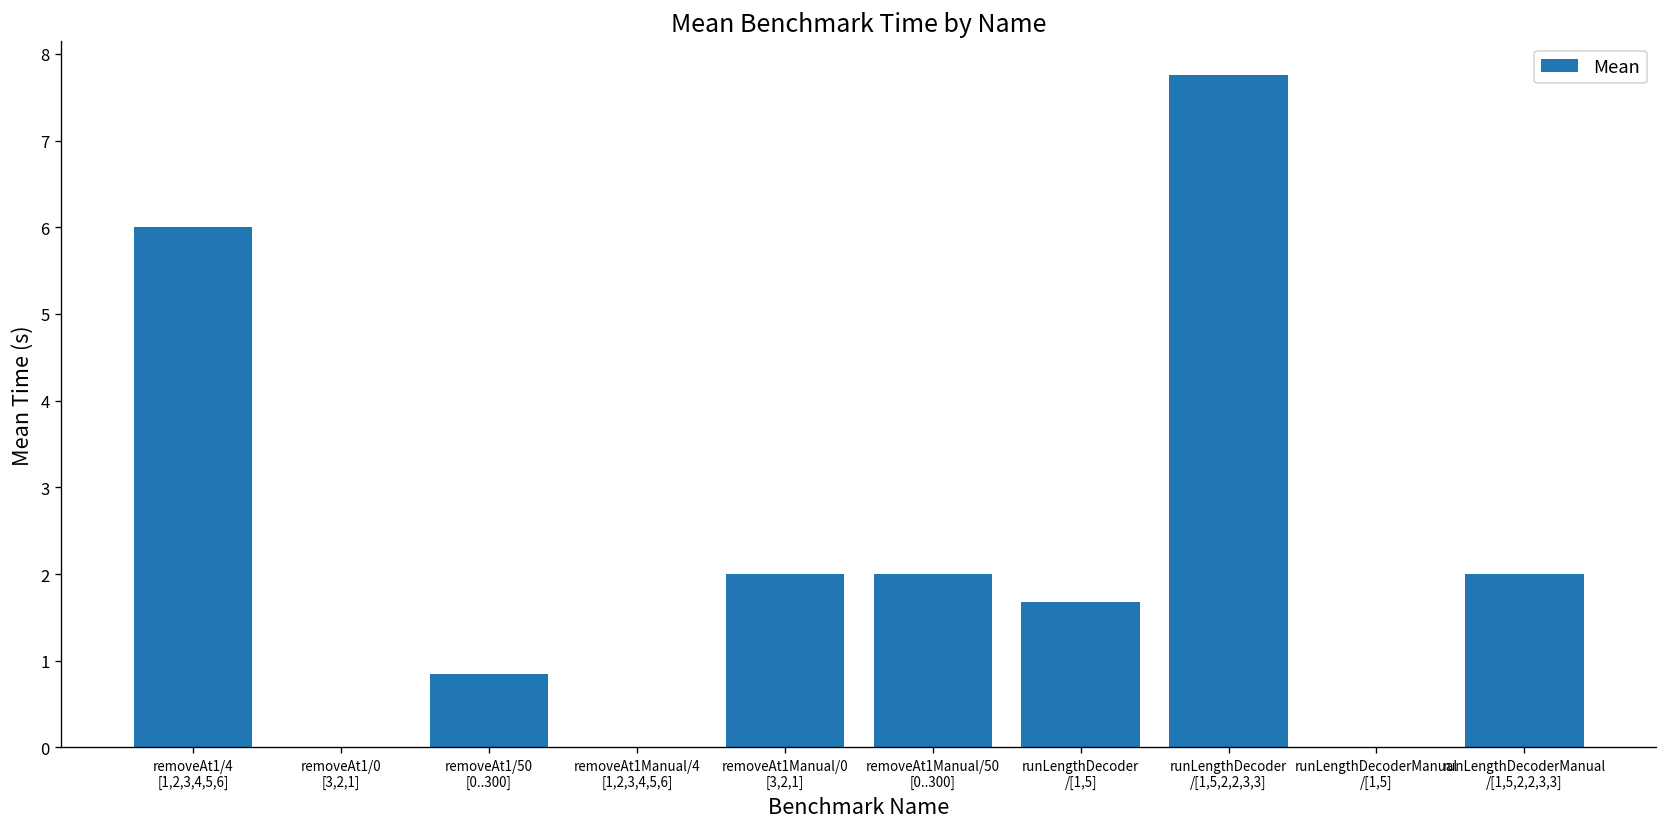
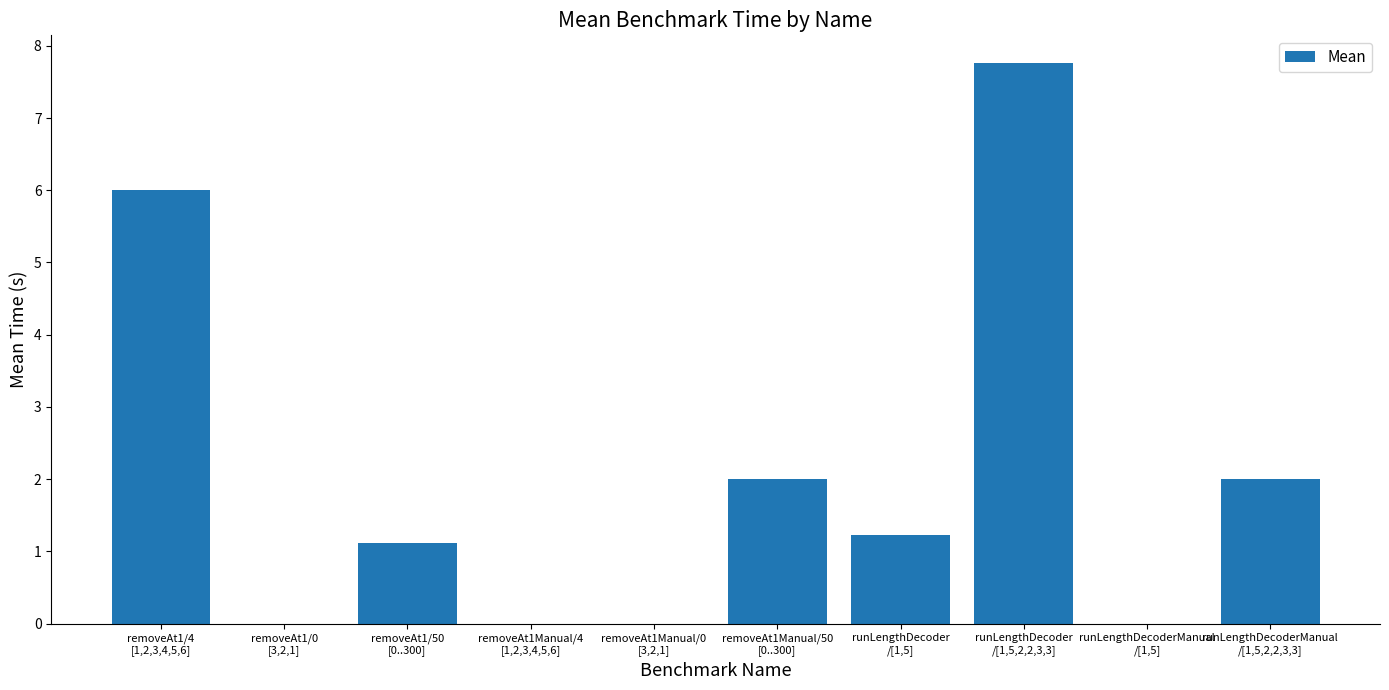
removeAt1/50 [0..300]: 0.9 -> 1.1
removeAt1Manual/0 [3,2,1]: 2 -> 0
runLengthDecoder /[1,5]: 1.7 -> 1.2
